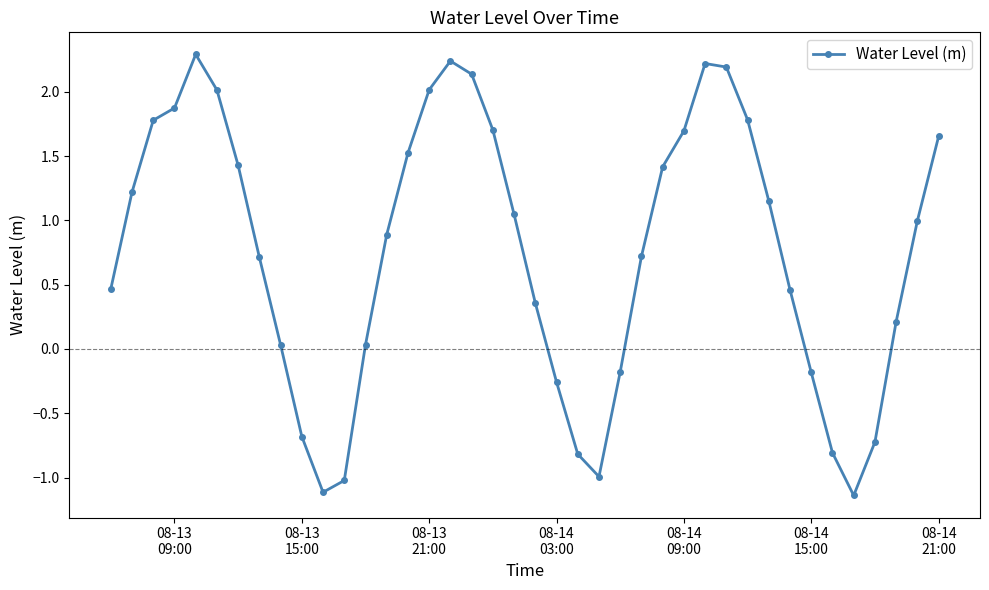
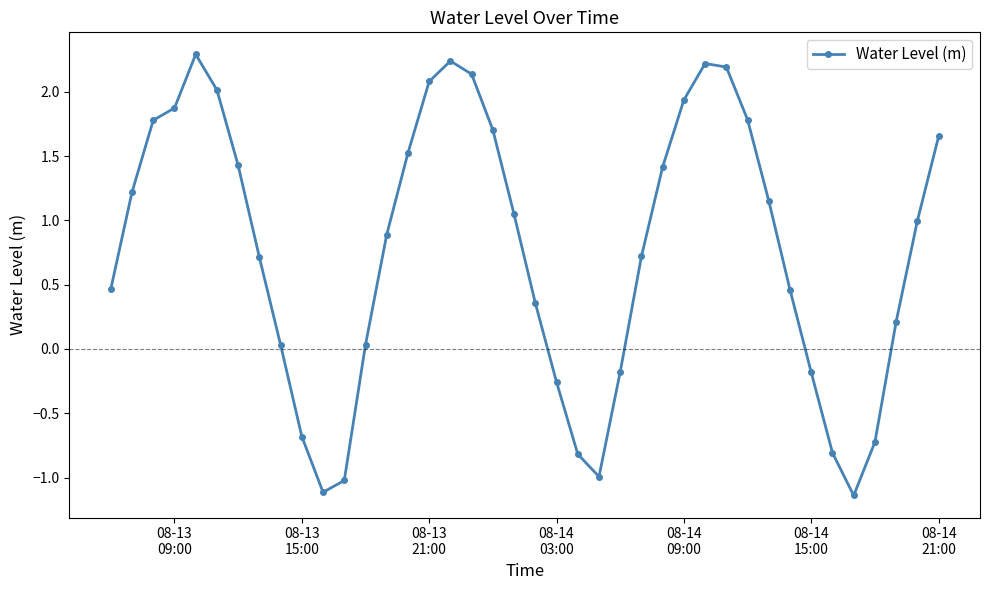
08-13 21:00: 2.02 -> 2.08
08-14 09:00: 1.70 -> 1.94
